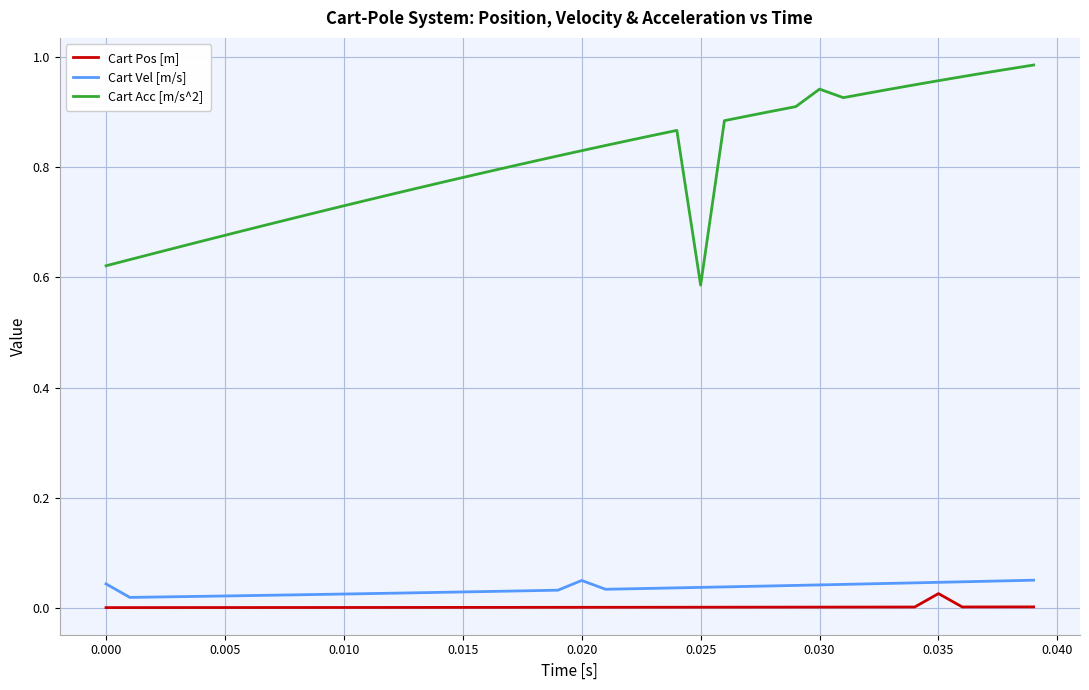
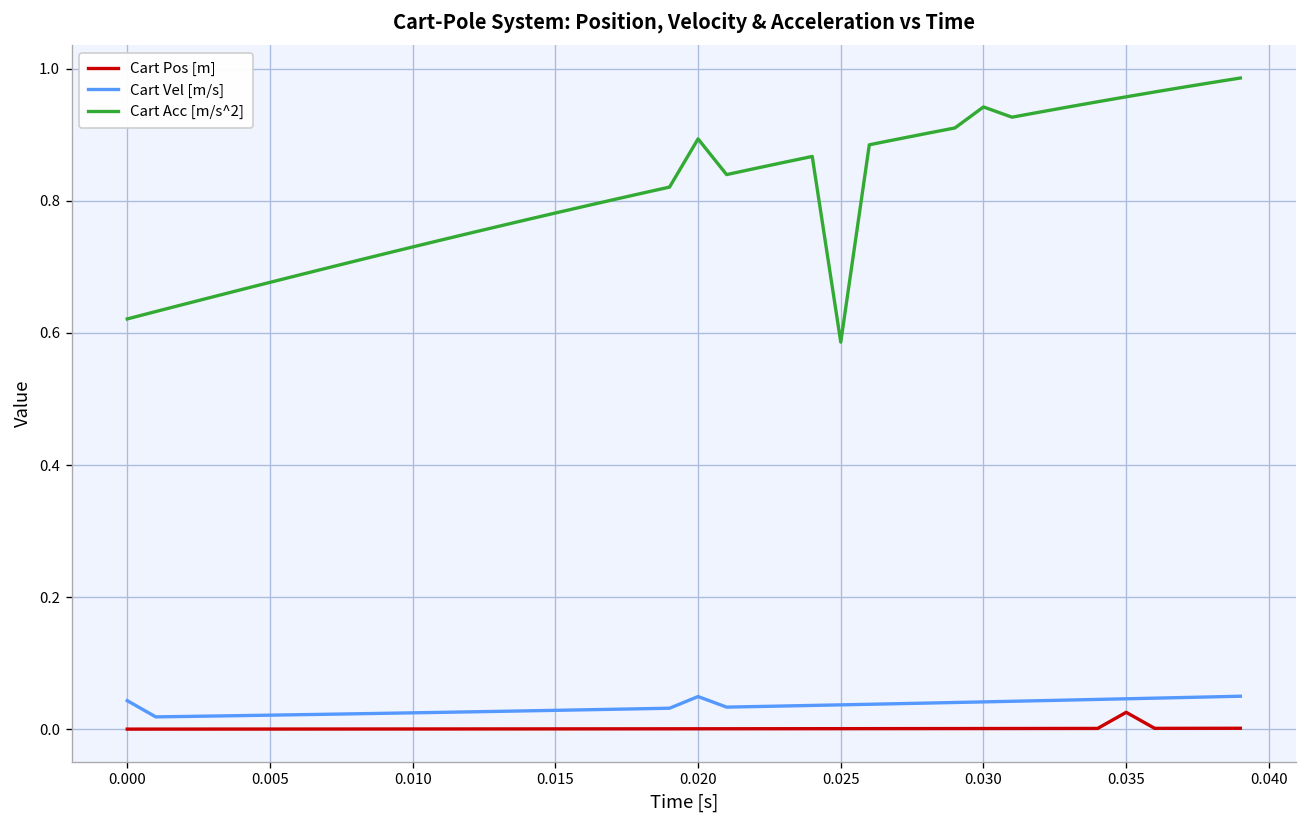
Cart Acc [m/s^2], 0.020: 0.83 -> 0.89
